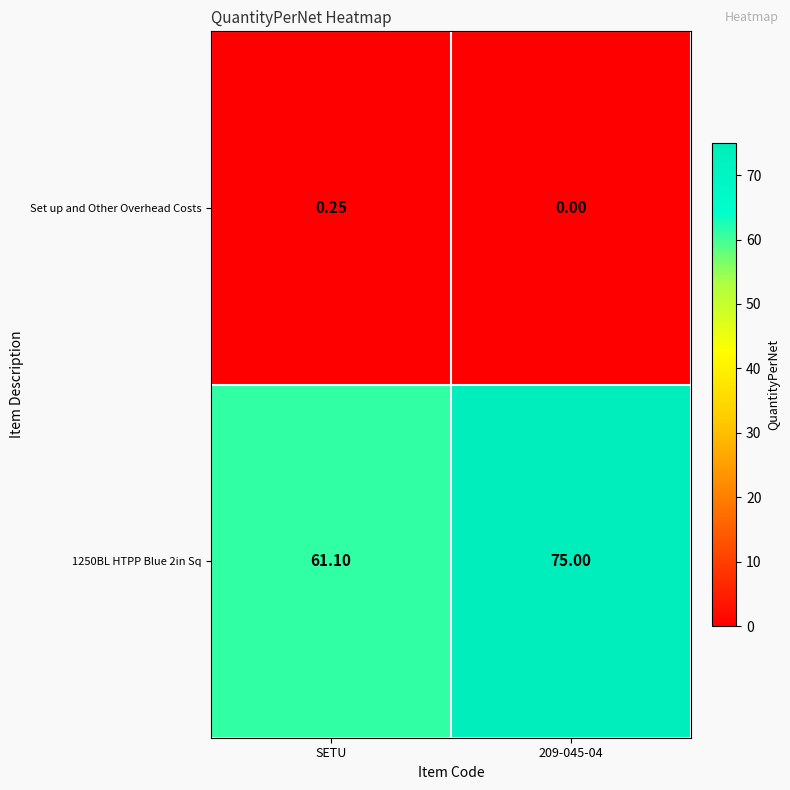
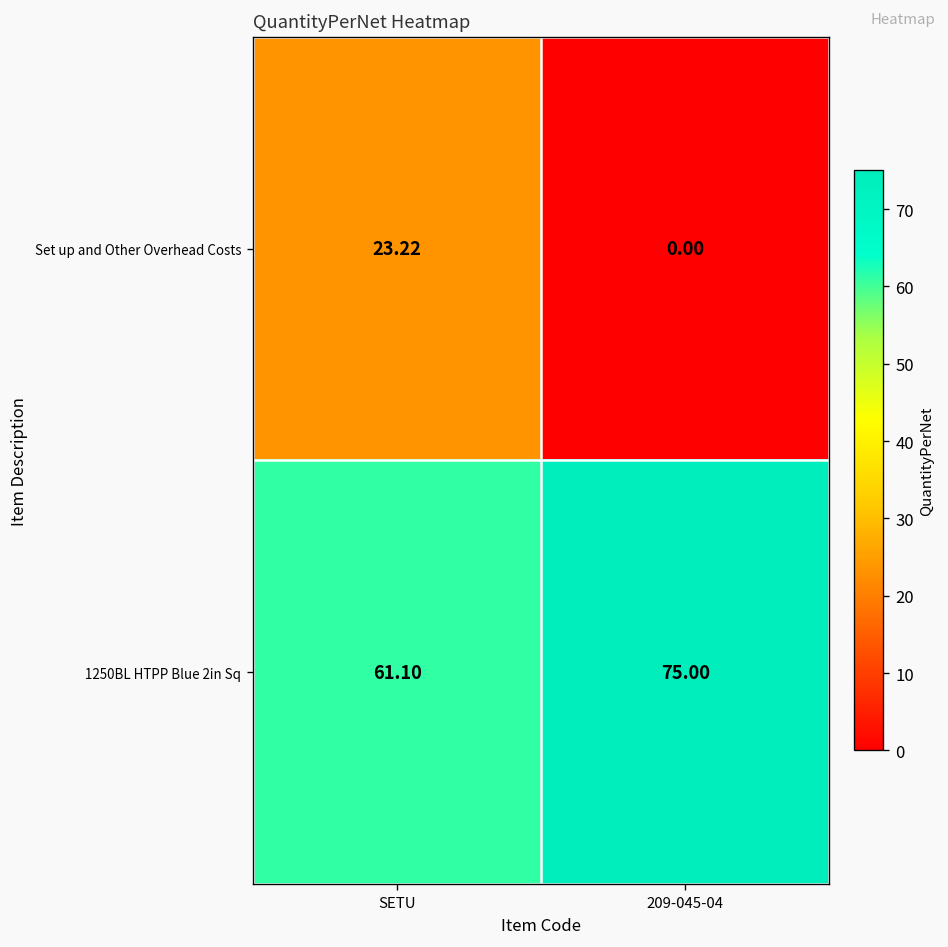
Set up and Other Overhead Costs, SETU: 0.25 -> 23.22
